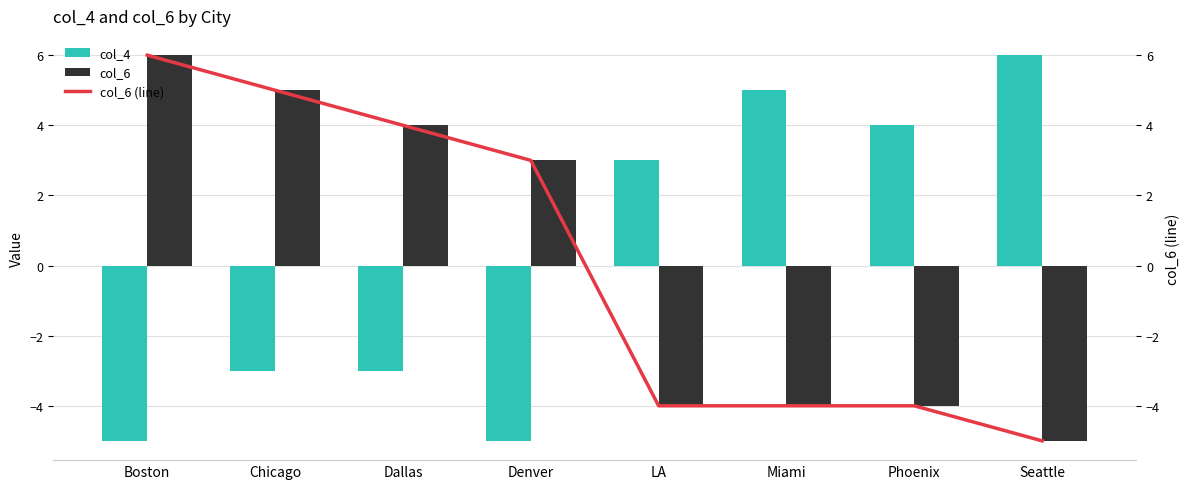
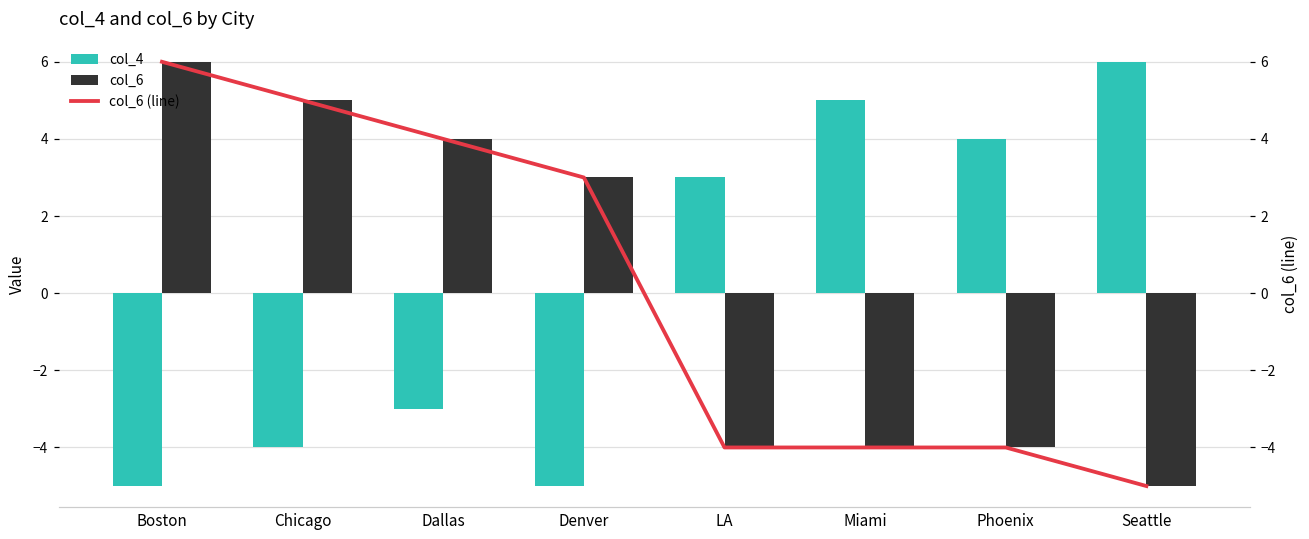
col_4, Chicago: -3 -> -4
